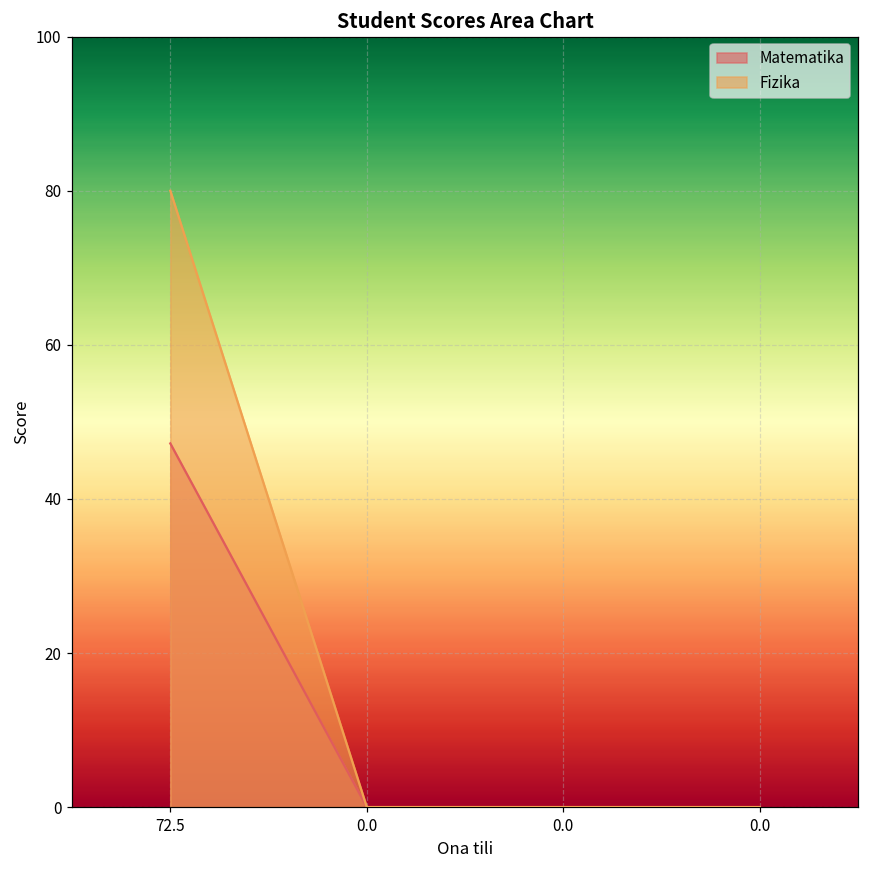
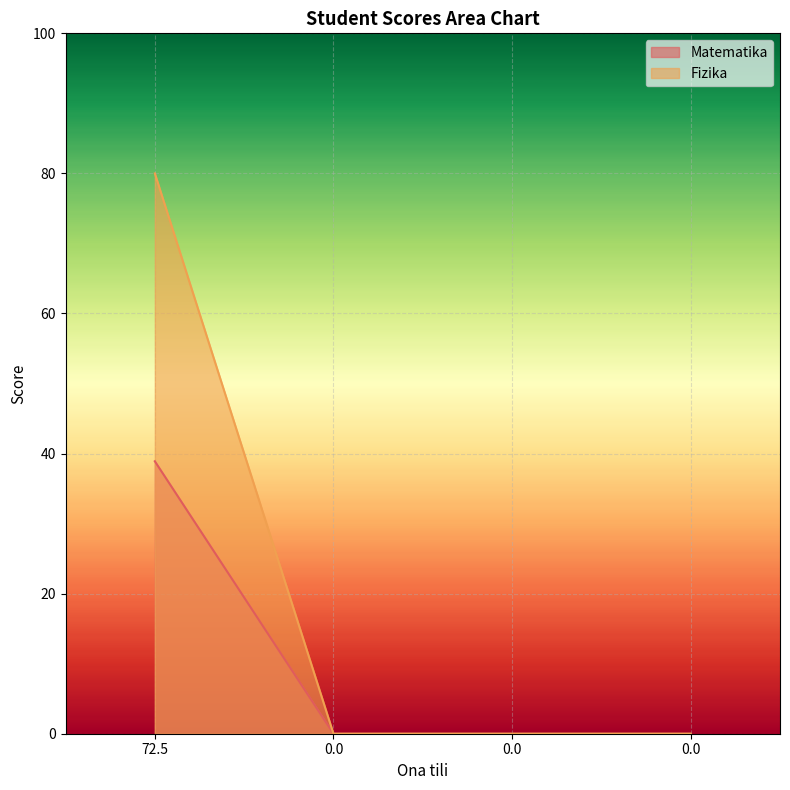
Matematika, 72.5: 47 -> 39
